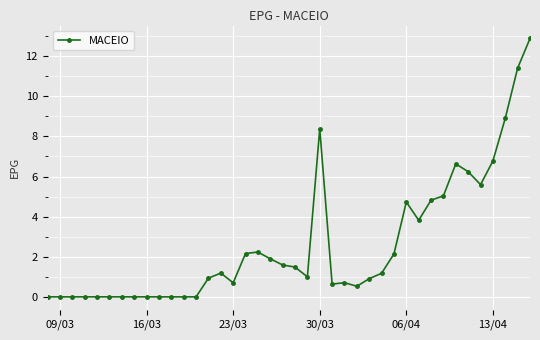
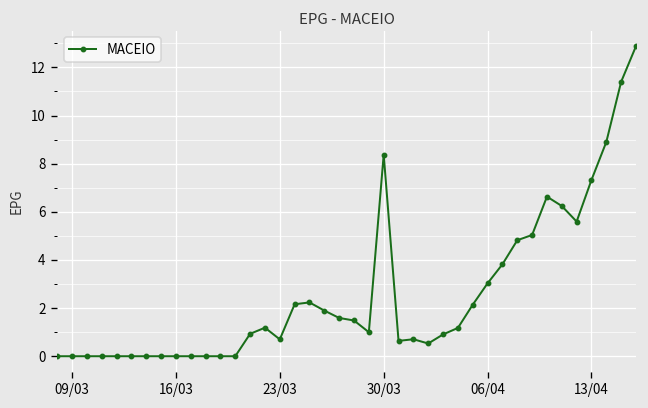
06/04: 4.7 -> 3.0
13/04: 6.8 -> 7.3
